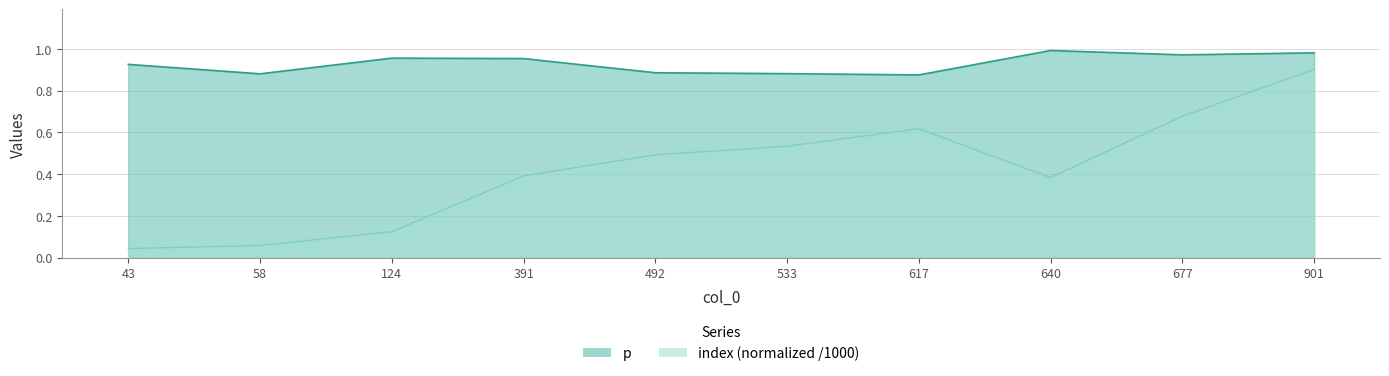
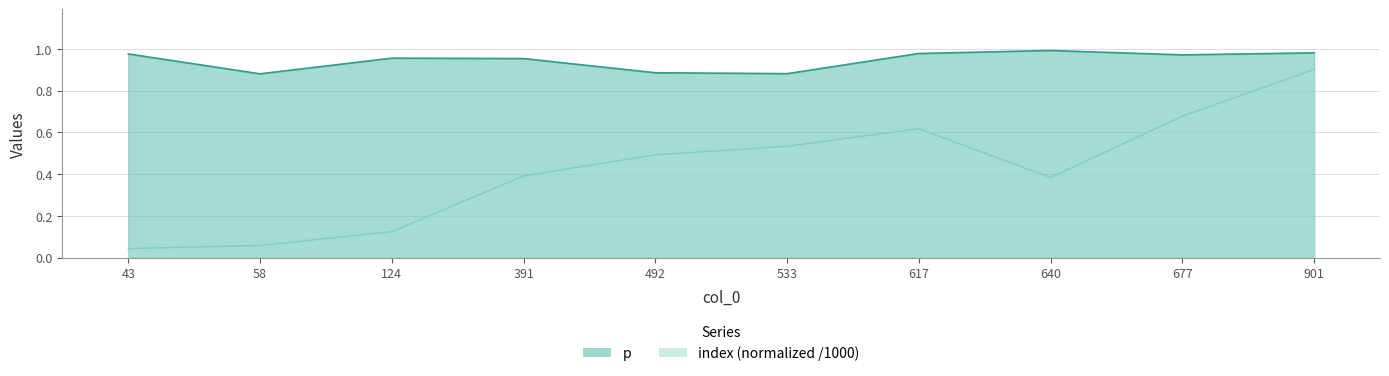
p, 43: 0.93 -> 0.98
p, 617: 0.87 -> 0.98
